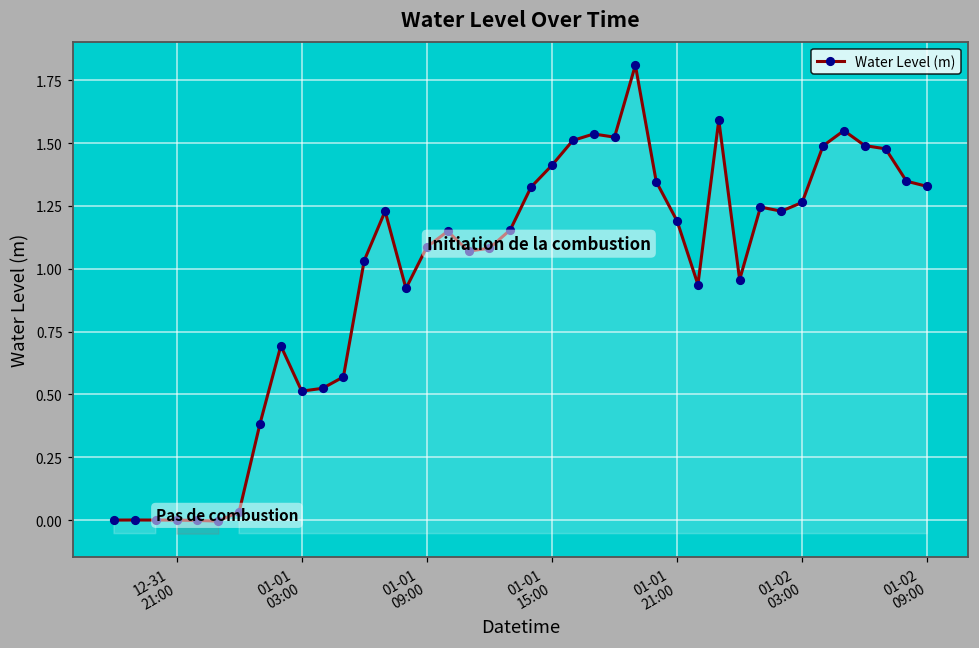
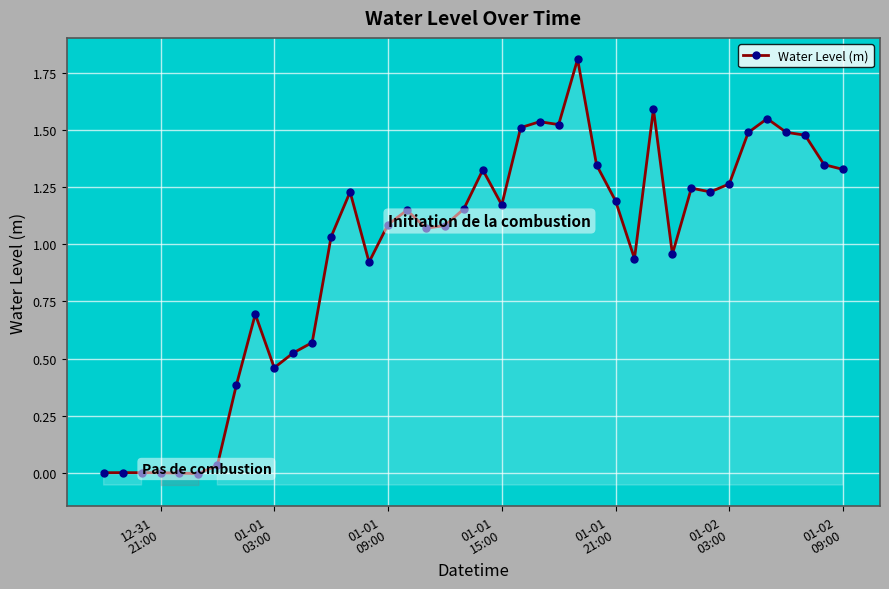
Water Level (m), 01-01 03:00: 0.51 -> 0.46
Water Level (m), 01-01 15:00: 1.41 -> 1.17
